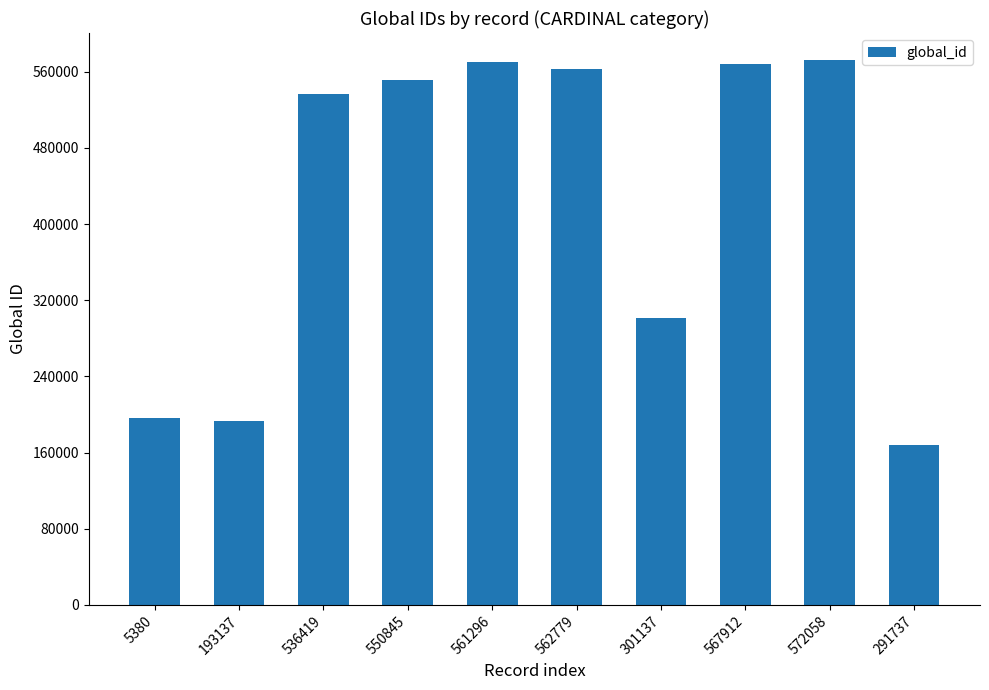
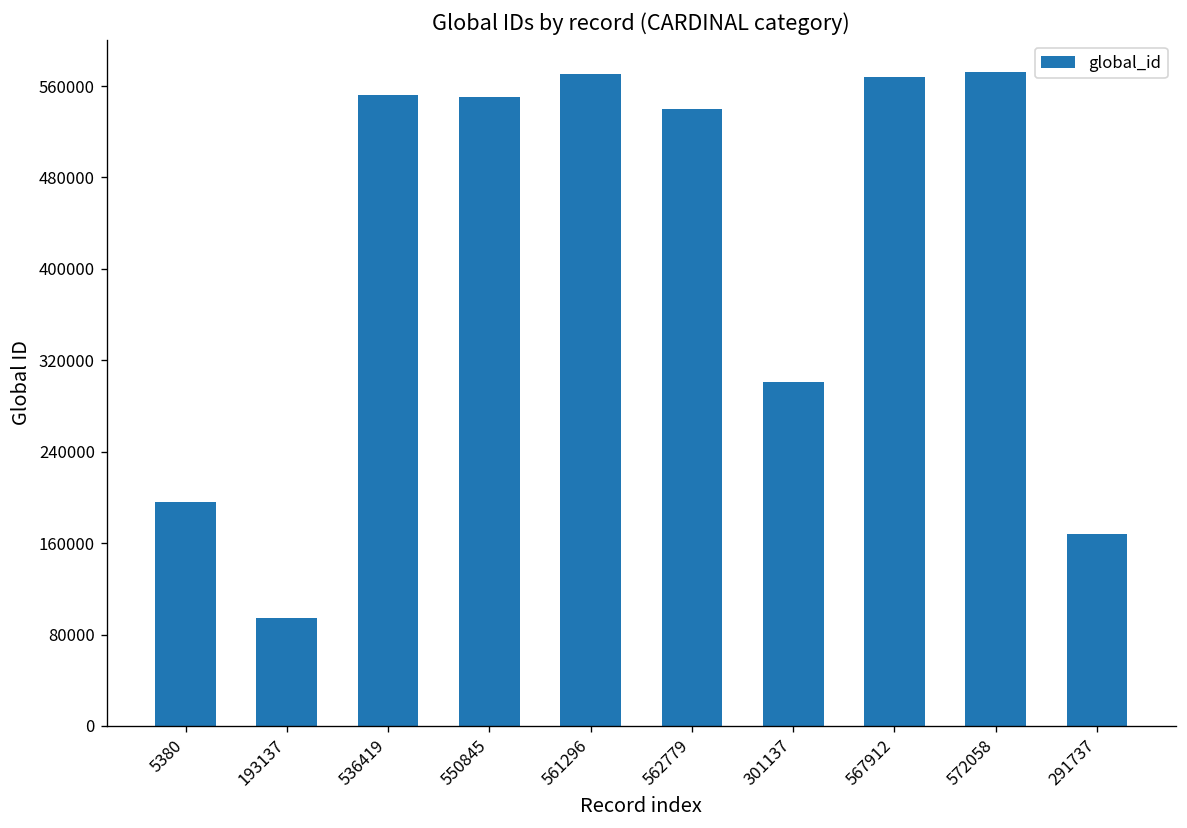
193137: 190000 -> 90000
536419: 540000 -> 550000
562779: 560000 -> 540000
